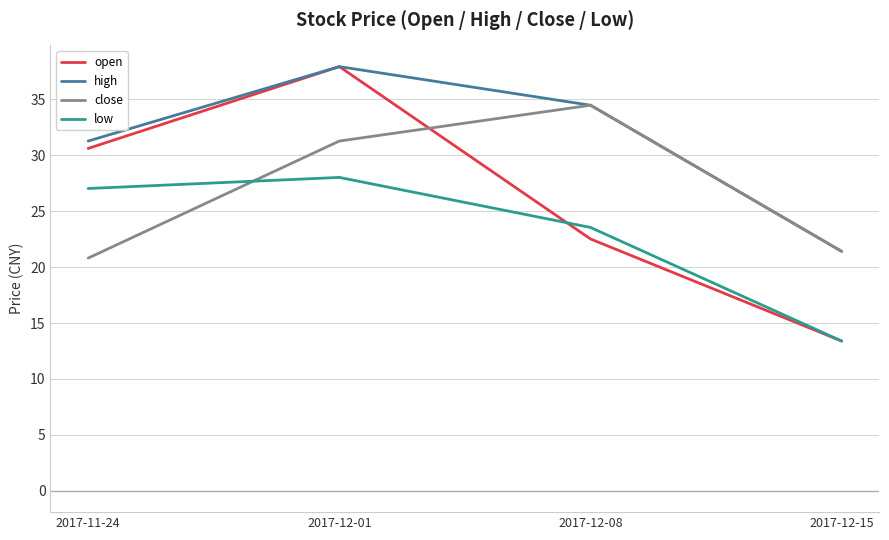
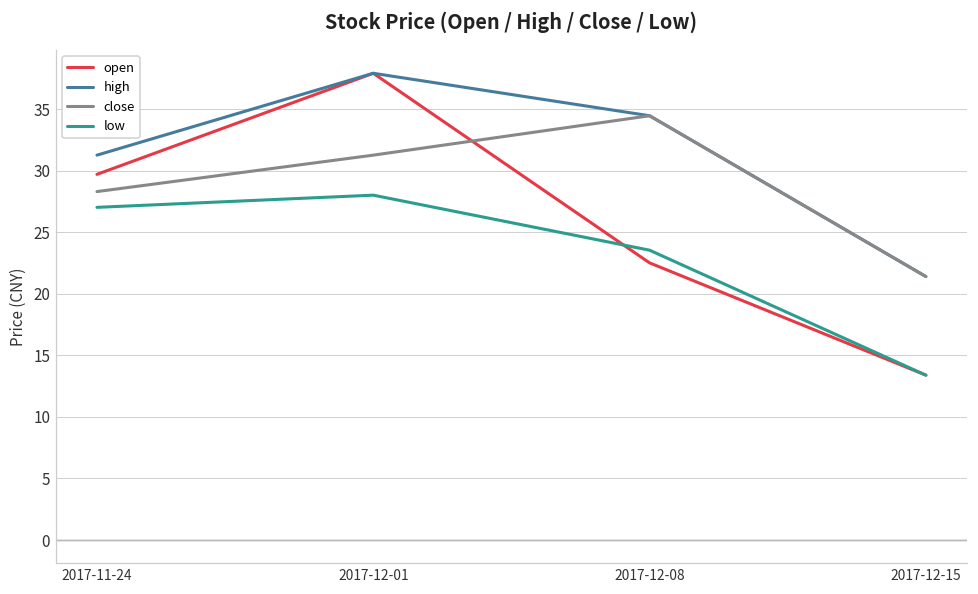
open, 2017-11-24: 30.6 -> 29.7
close, 2017-11-24: 20.8 -> 28.3
